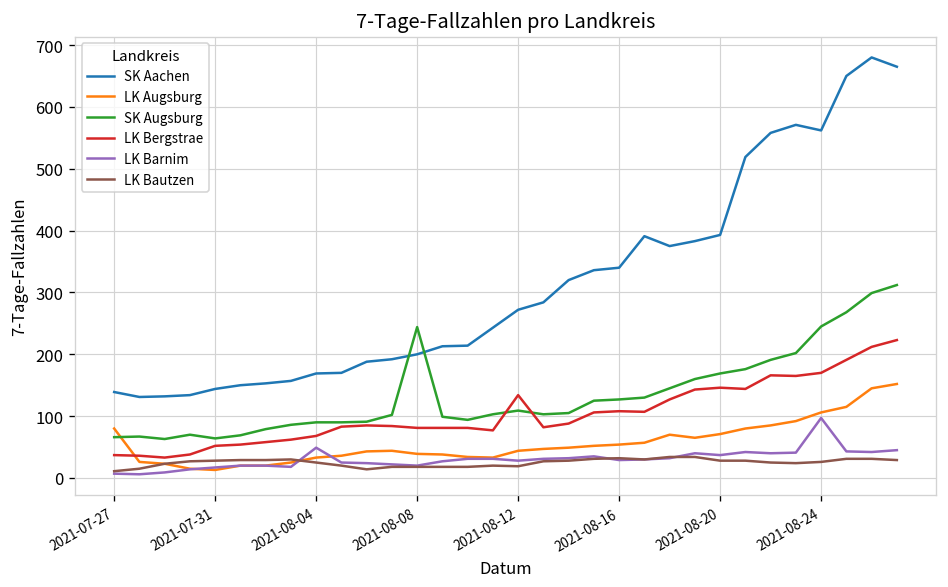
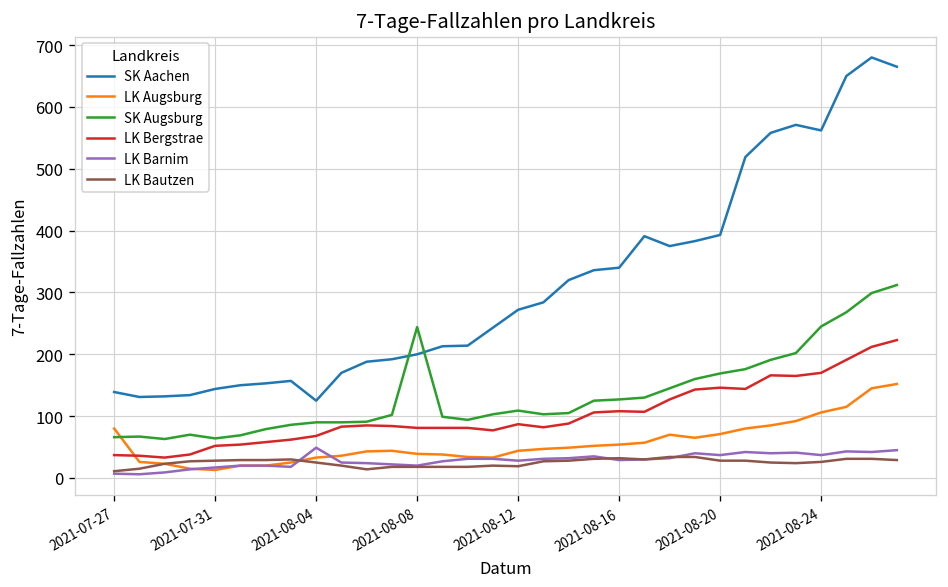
SK Aachen, 2021-08-04: 170 -> 130
LK Bergstrae, 2021-08-12: 130 -> 90
LK Barnim, 2021-08-24: 100 -> 40
